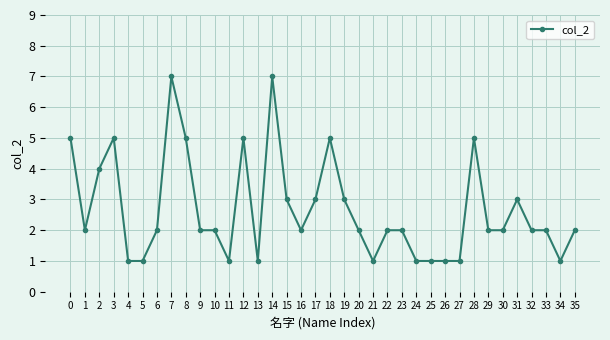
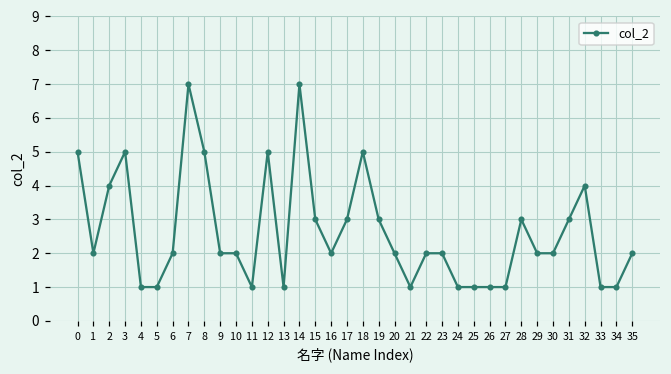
28: 5 -> 3
32: 2 -> 4
33: 2 -> 1
